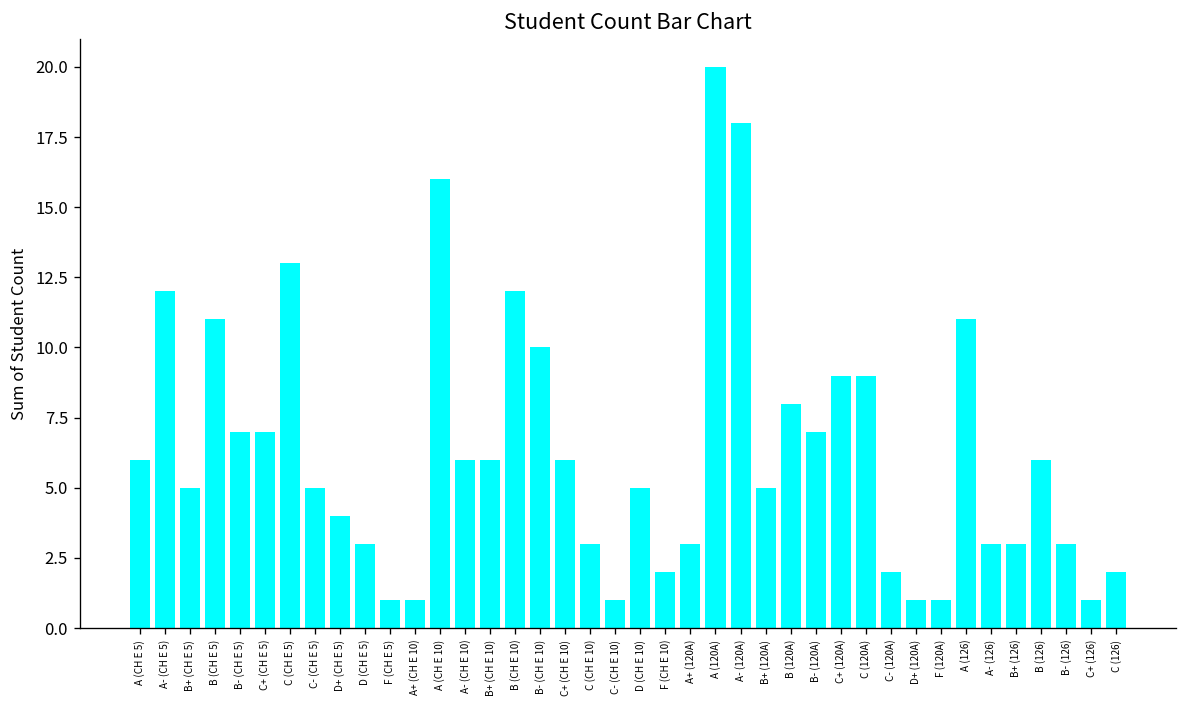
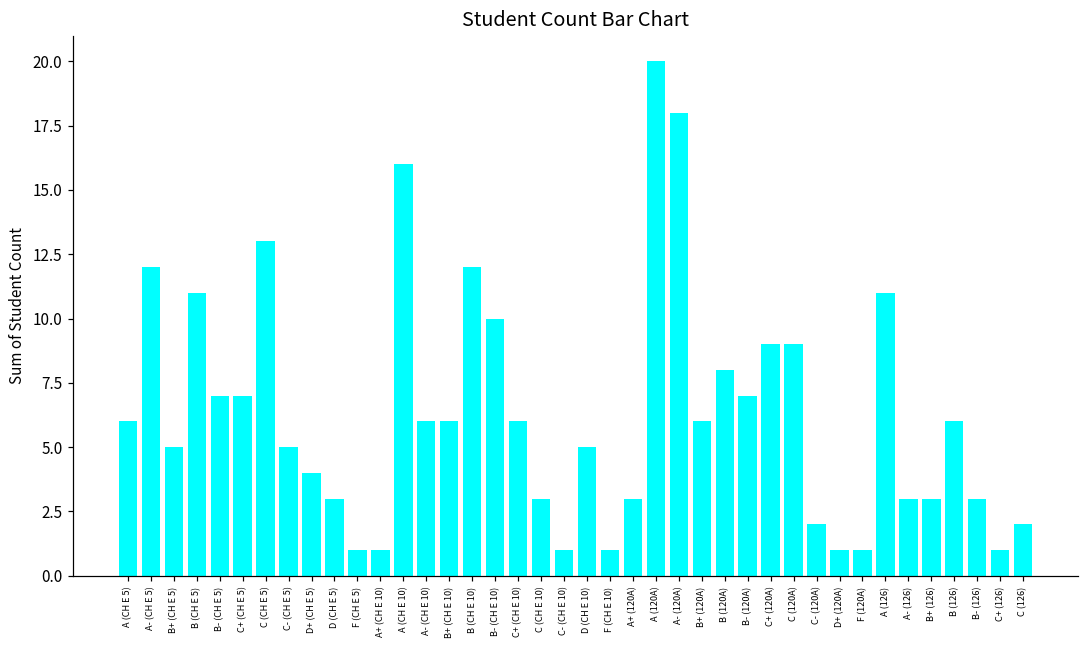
F (CH E 10): 2 -> 1
B+ (120A): 5 -> 6
